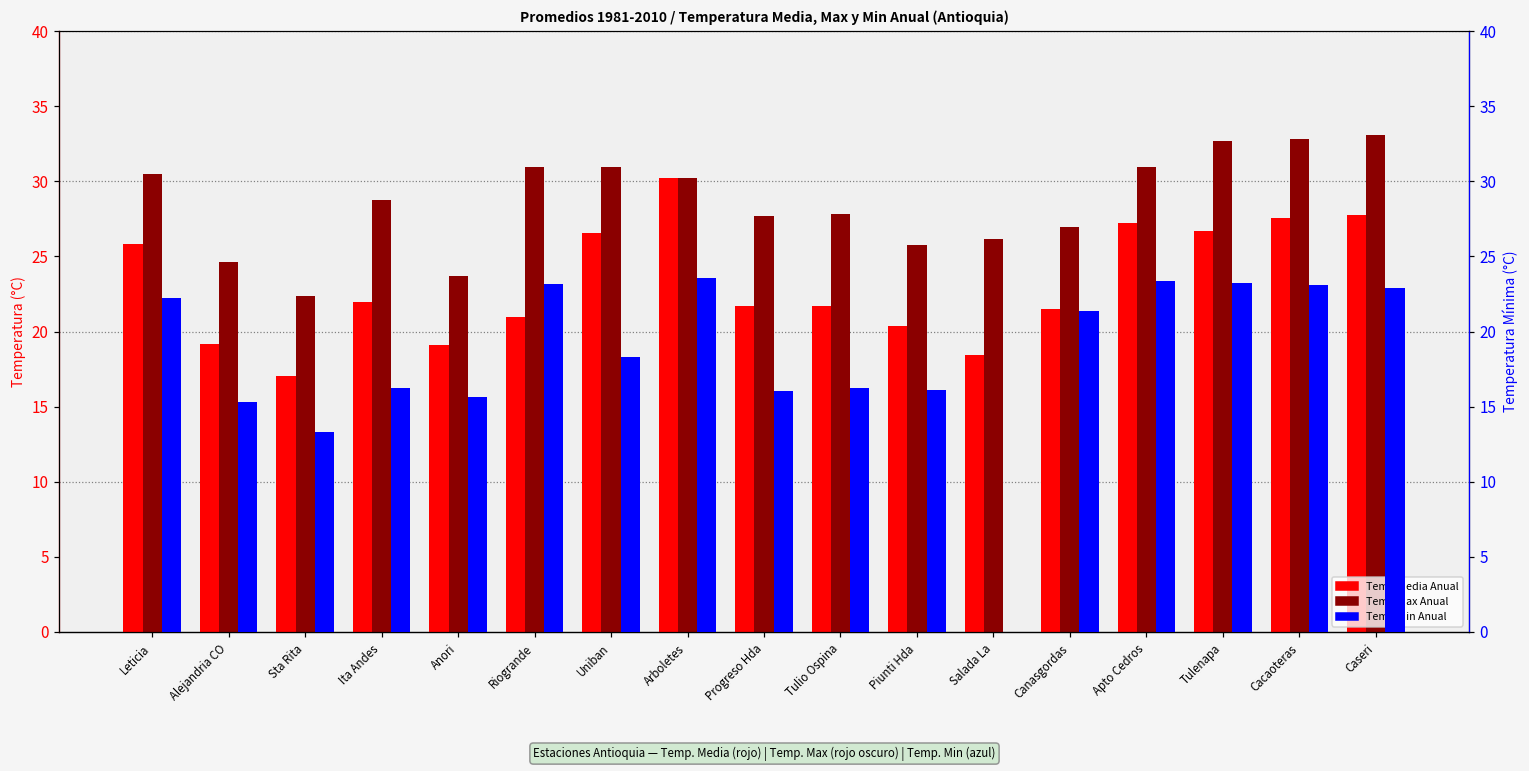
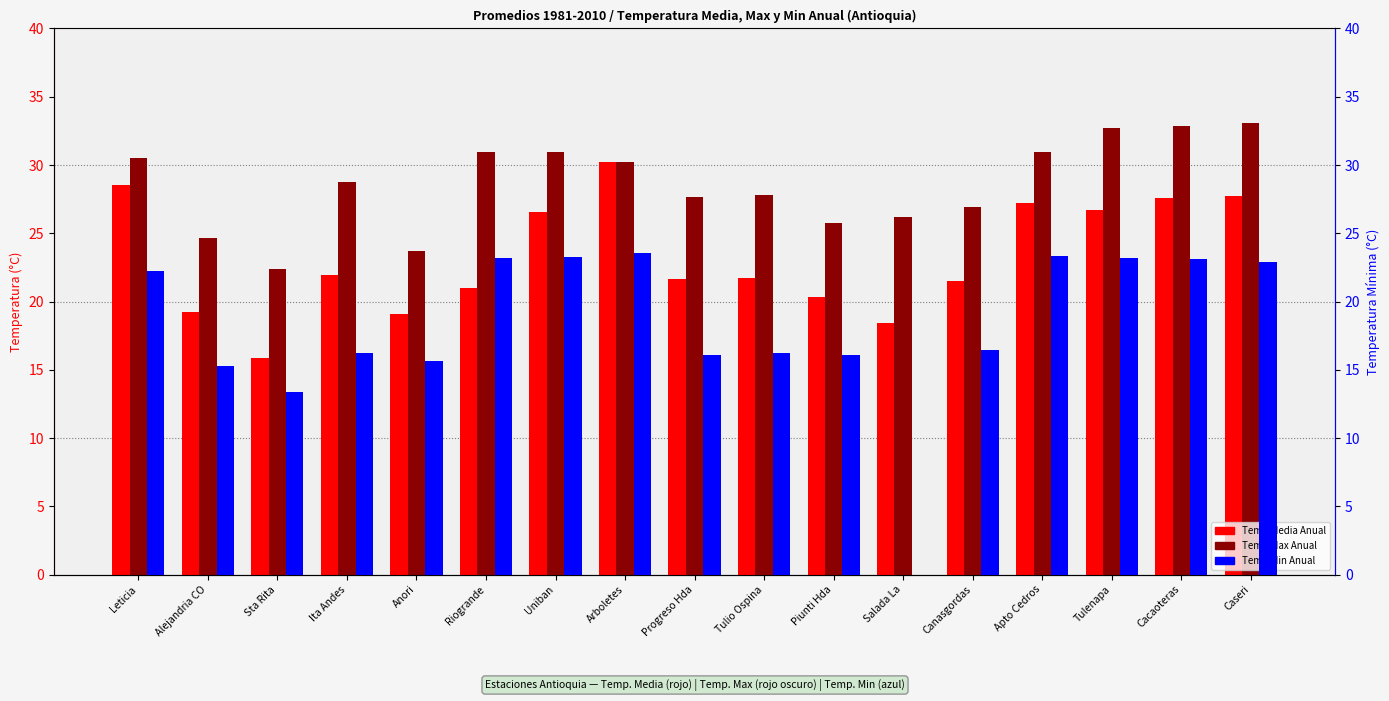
Temp Media Anual, Leticia: 25.8 -> 28.5
Temp Media Anual, Sta Rita: 17.0 -> 15.9
Temp Min Anual, Uniban: 18.3 -> 23.3
Temp Min Anual, Canasgordas: 21.4 -> 16.4
